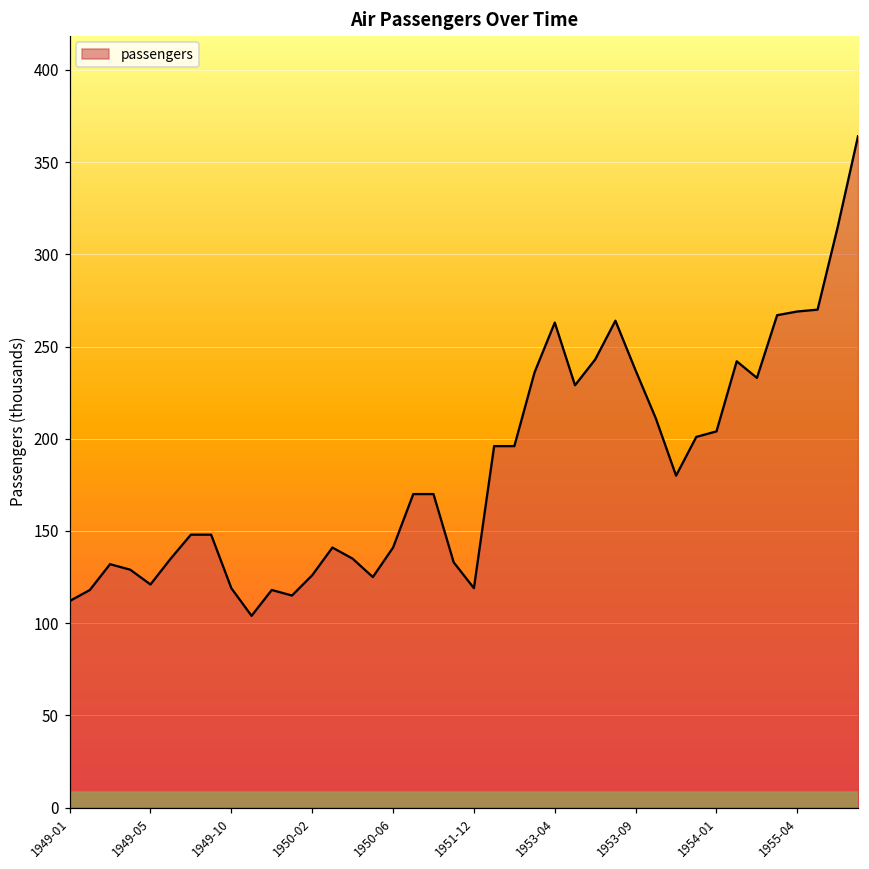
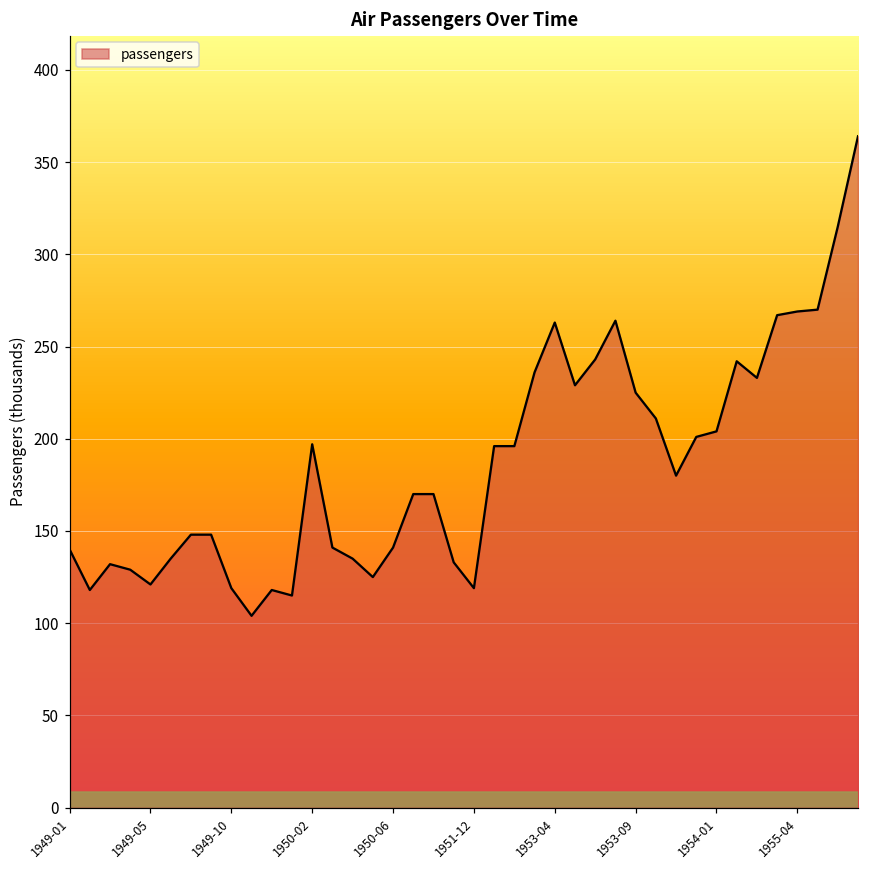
1949-01: 112 -> 140
1950-02: 126 -> 197
1953-09: 237 -> 225
